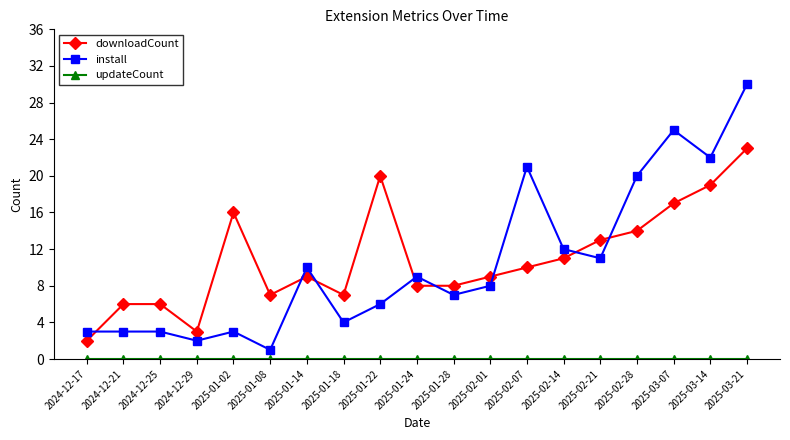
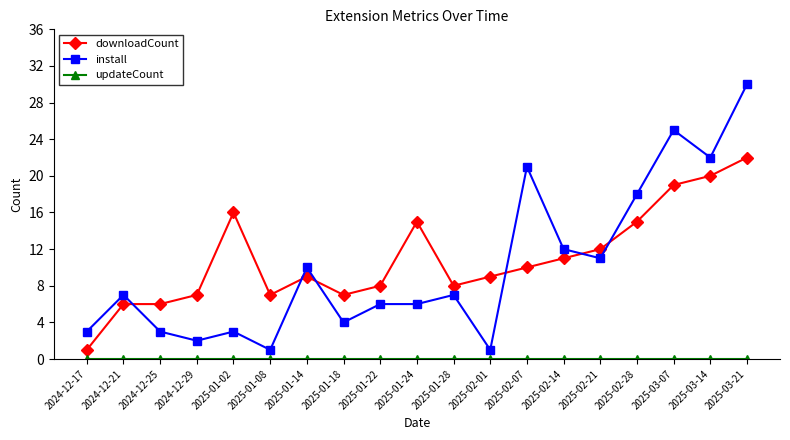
downloadCount, 2024-12-17: 2 -> 1
install, 2024-12-21: 3 -> 7
downloadCount, 2024-12-29: 3 -> 7
downloadCount, 2025-01-22: 20 -> 8
downloadCount, 2025-01-24: 8 -> 15
install, 2025-01-24: 9 -> 6
install, 2025-02-01: 8 -> 1
downloadCount, 2025-02-21: 13 -> 12
downloadCount, 2025-02-28: 14 -> 15
install, 2025-02-28: 20 -> 18
downloadCount, 2025-03-07: 17 -> 19
downloadCount, 2025-03-14: 19 -> 20
downloadCount, 2025-03-21: 23 -> 22
